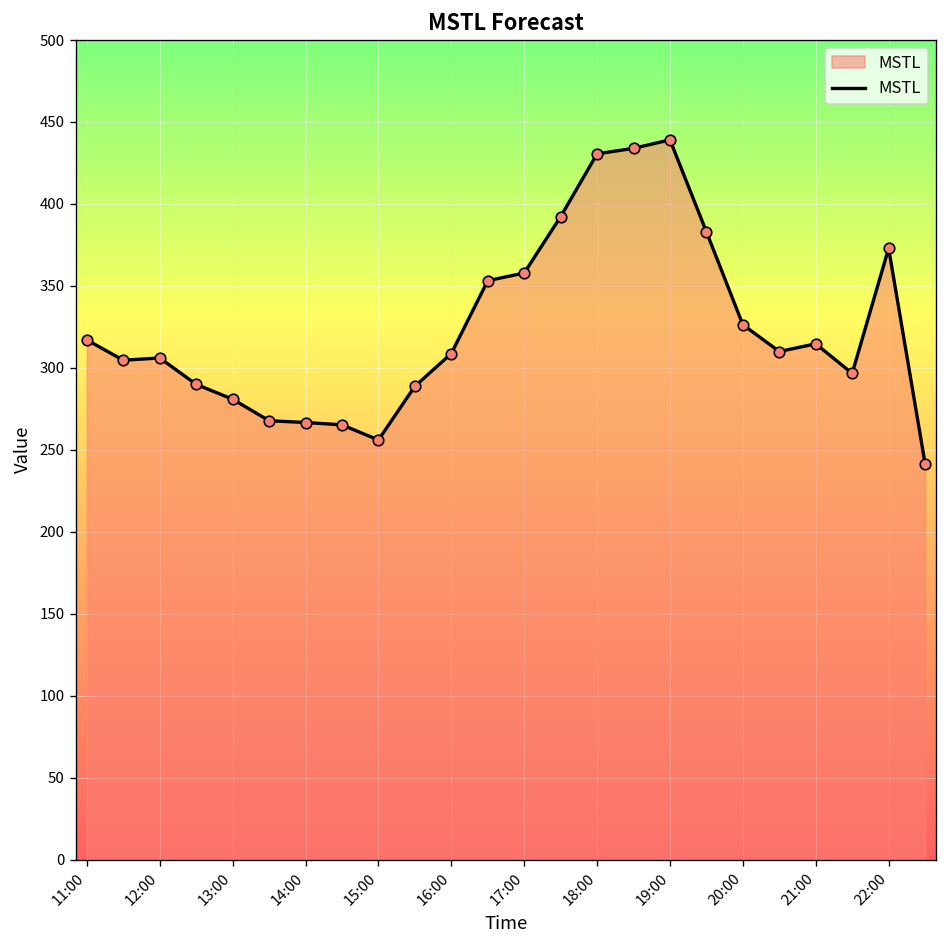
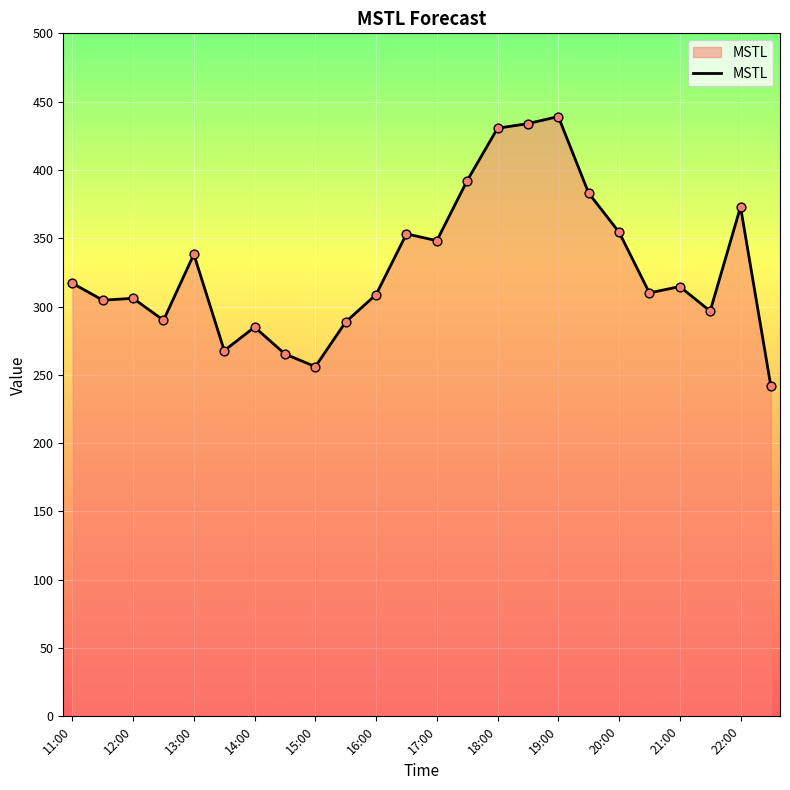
13:00: 281 -> 338
14:00: 267 -> 285
17:00: 358 -> 348
20:00: 326 -> 354
